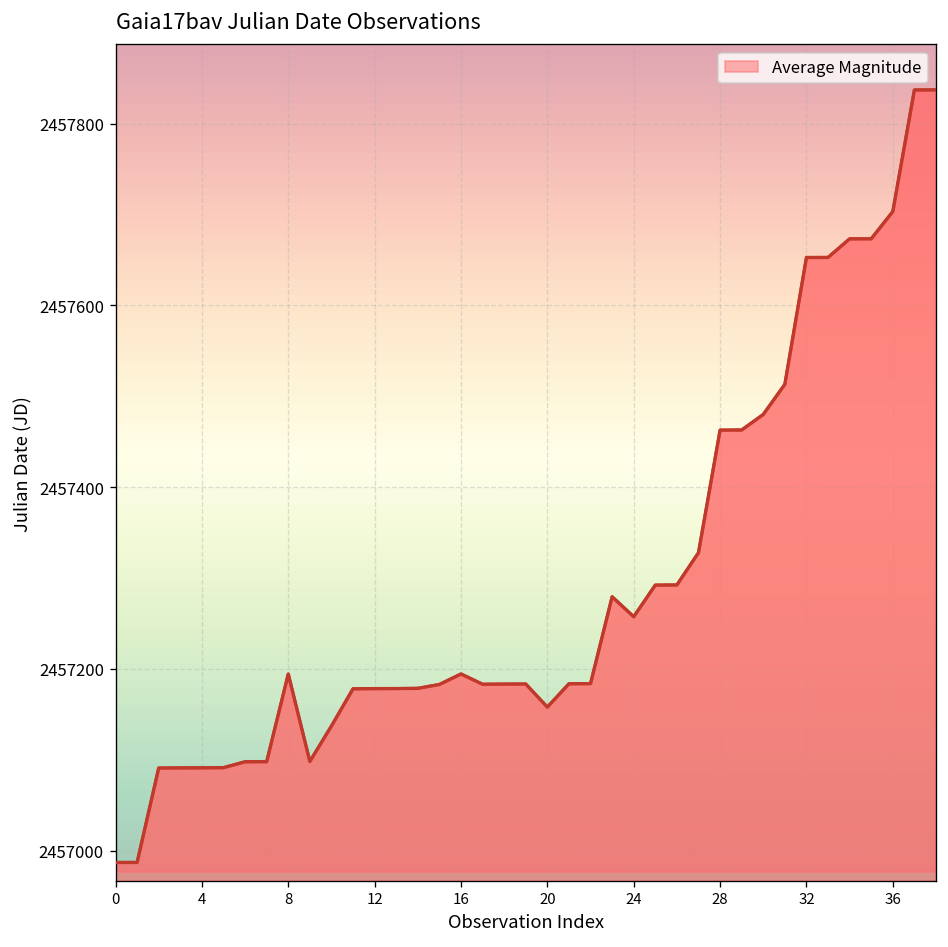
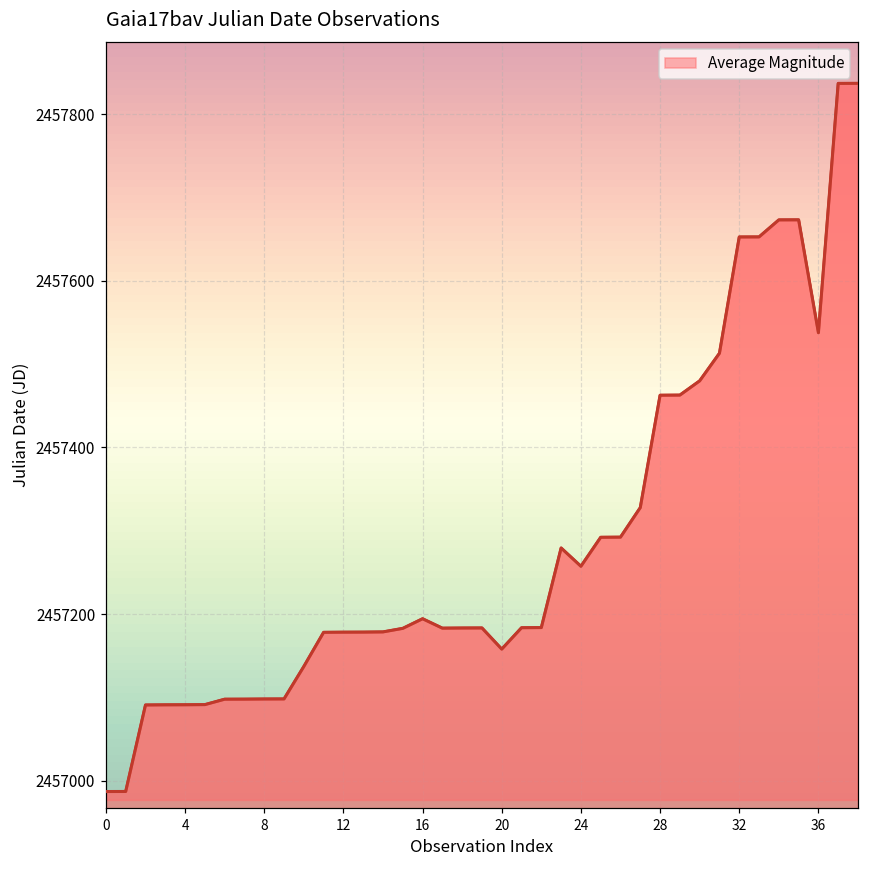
8: 2457190 -> 2457100
36: 2457700 -> 2457540
